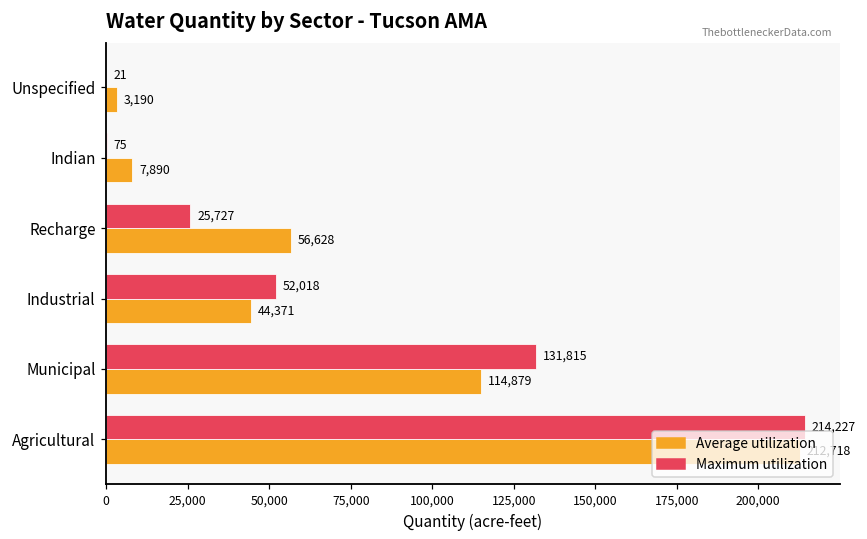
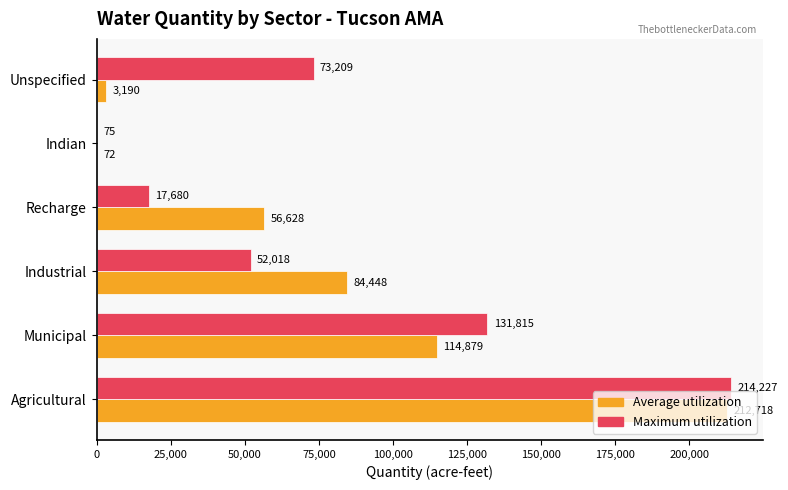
Maximum utilization, Unspecified: 21 -> 73,209
Average utilization, Indian: 7,890 -> 72
Maximum utilization, Recharge: 25,727 -> 17,680
Average utilization, Industrial: 44,371 -> 84,448
